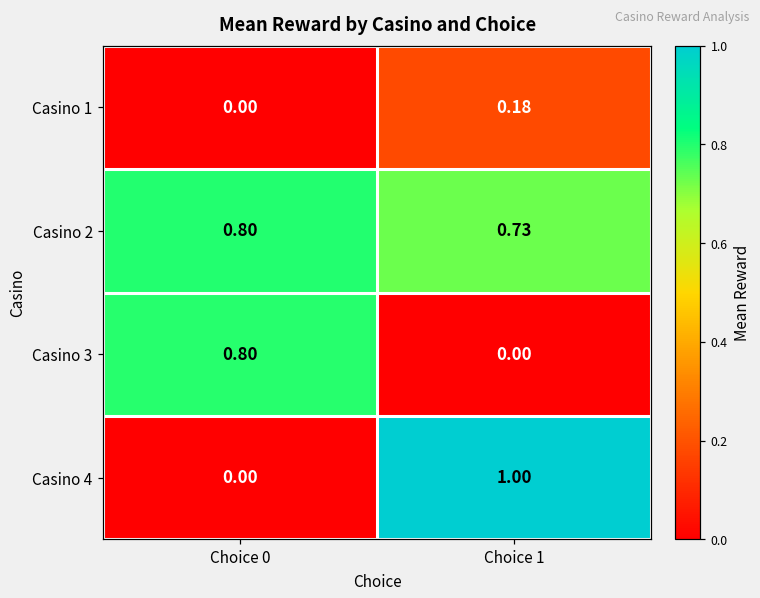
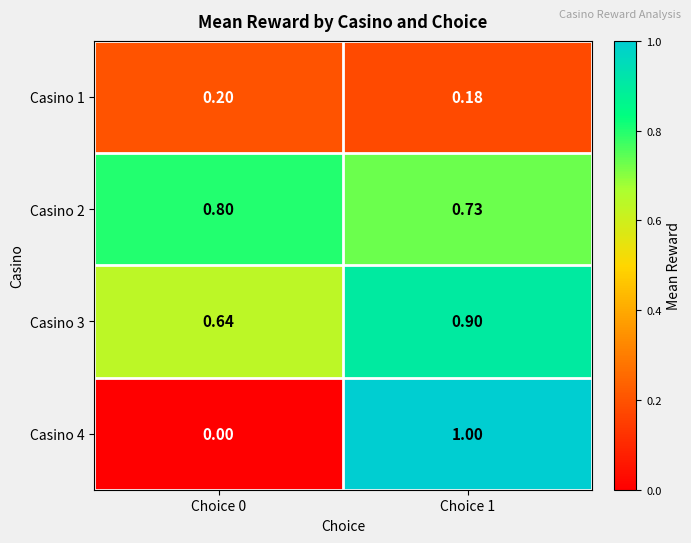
Casino 1, Choice 0: 0.00 -> 0.20
Casino 3, Choice 0: 0.80 -> 0.64
Casino 3, Choice 1: 0.00 -> 0.90
